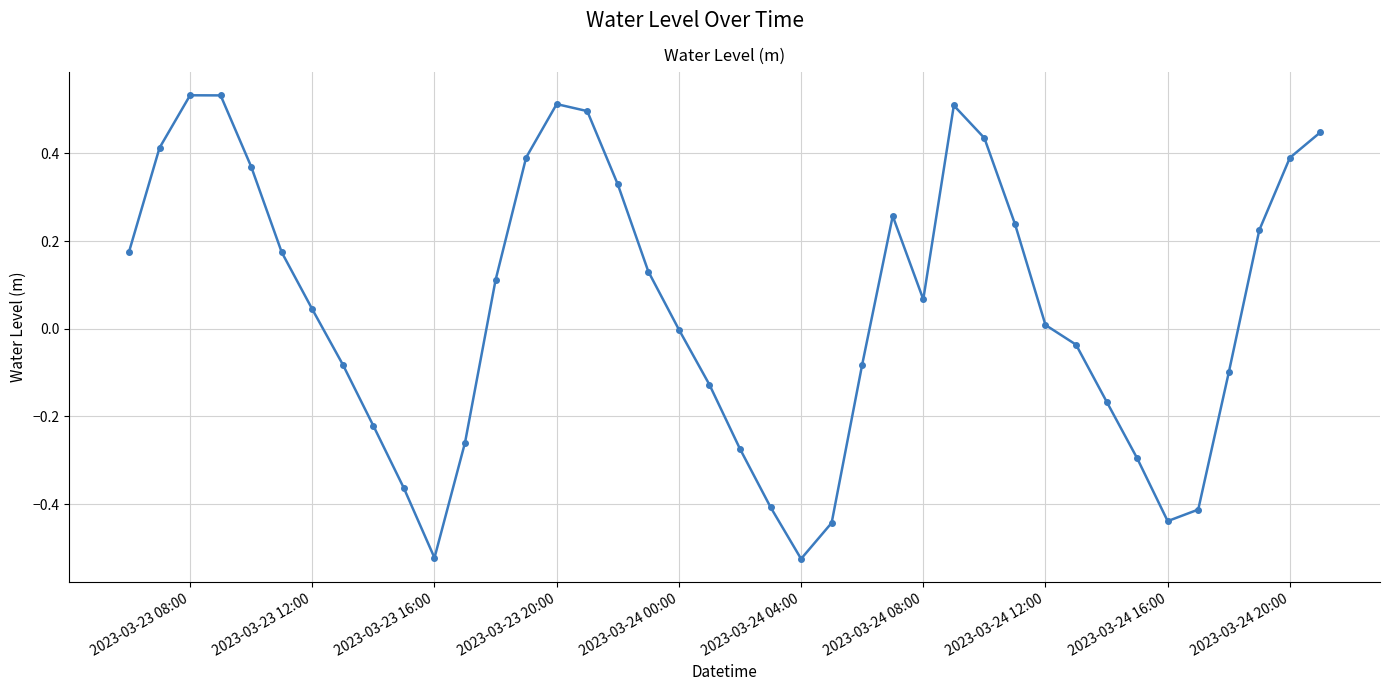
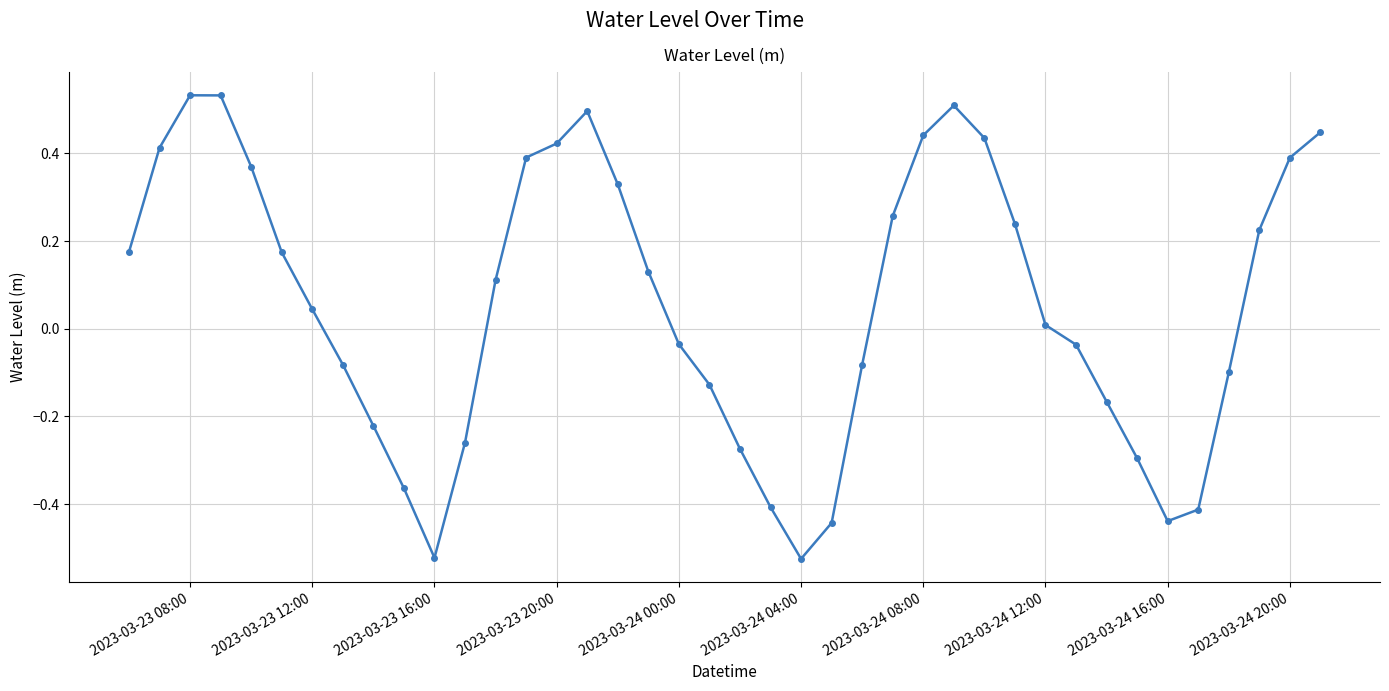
2023-03-23 20:00: 0.51 -> 0.42
2023-03-24 00:00: 0.00 -> -0.04
2023-03-24 08:00: 0.07 -> 0.44
